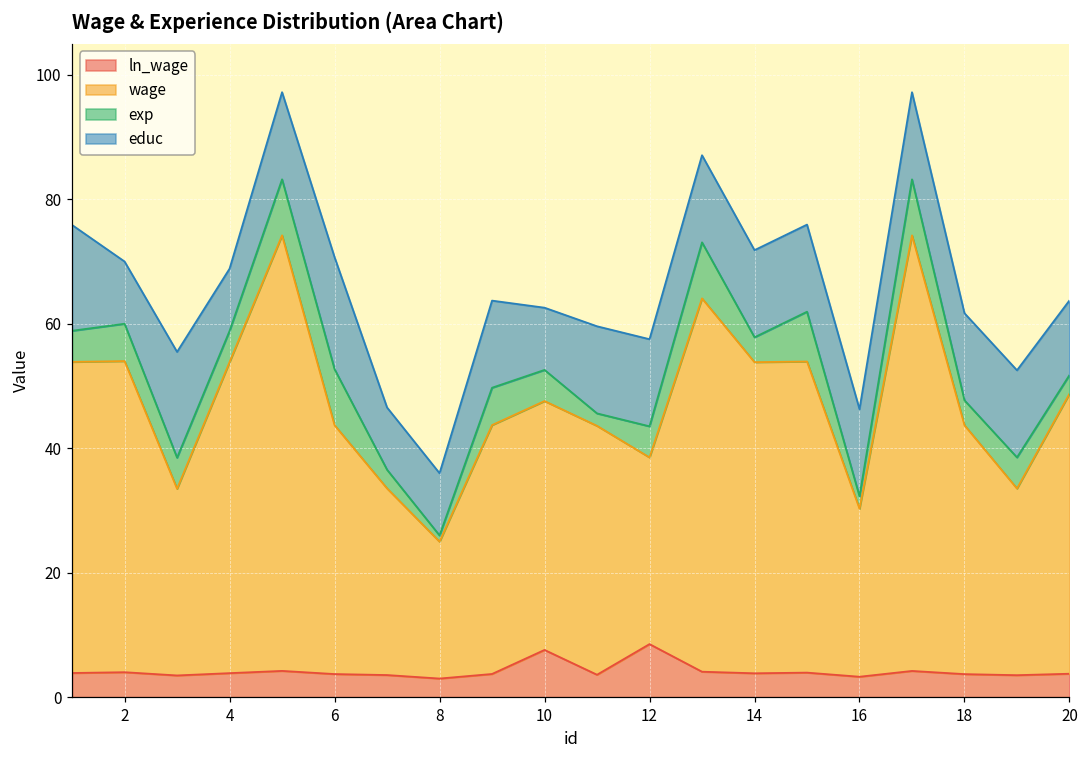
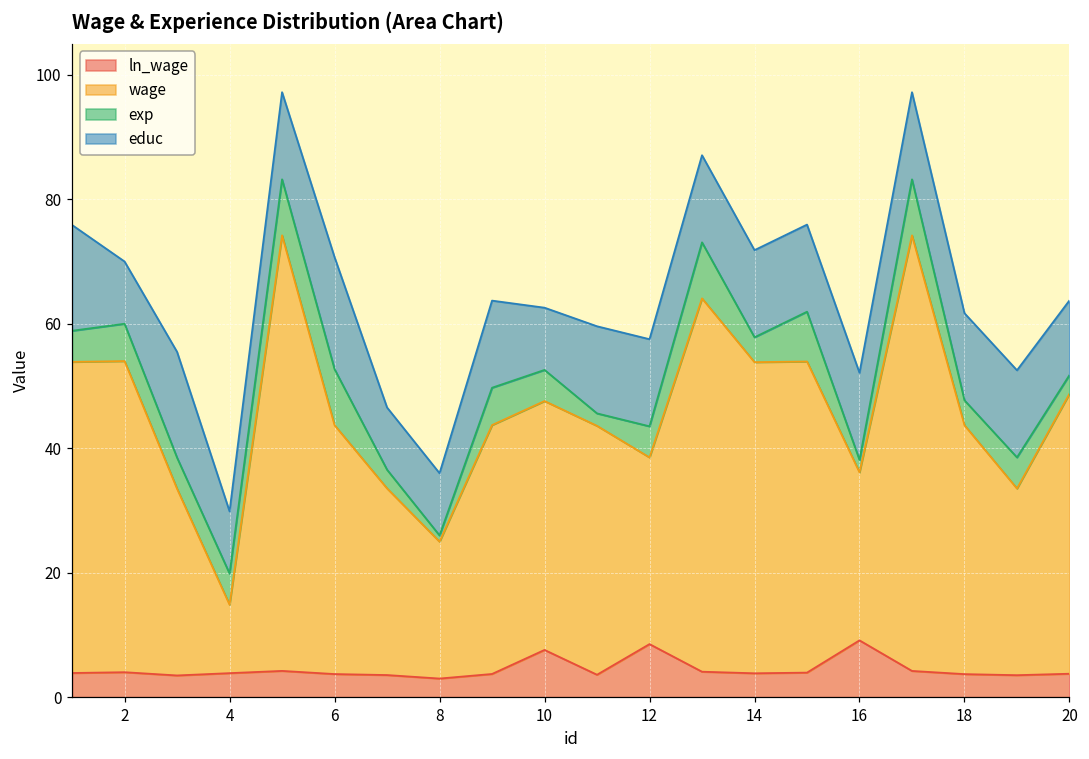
wage, 4: 50 -> 11
ln_wage, 16: 3 -> 9
